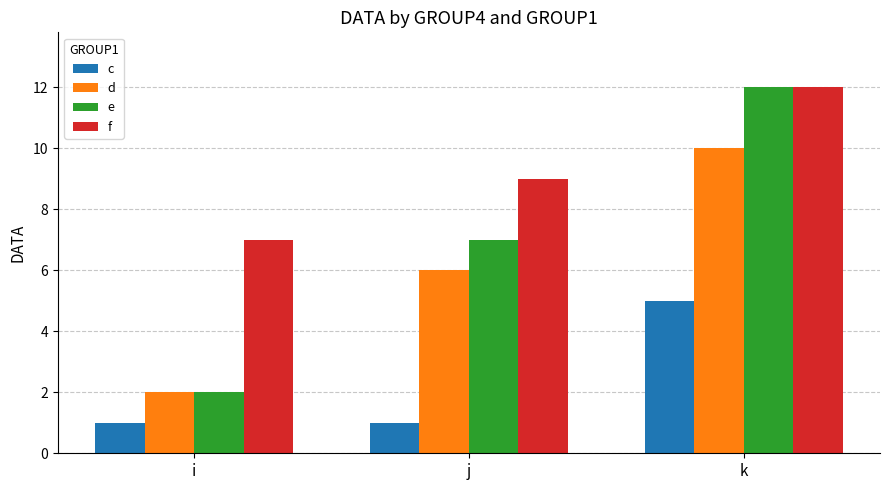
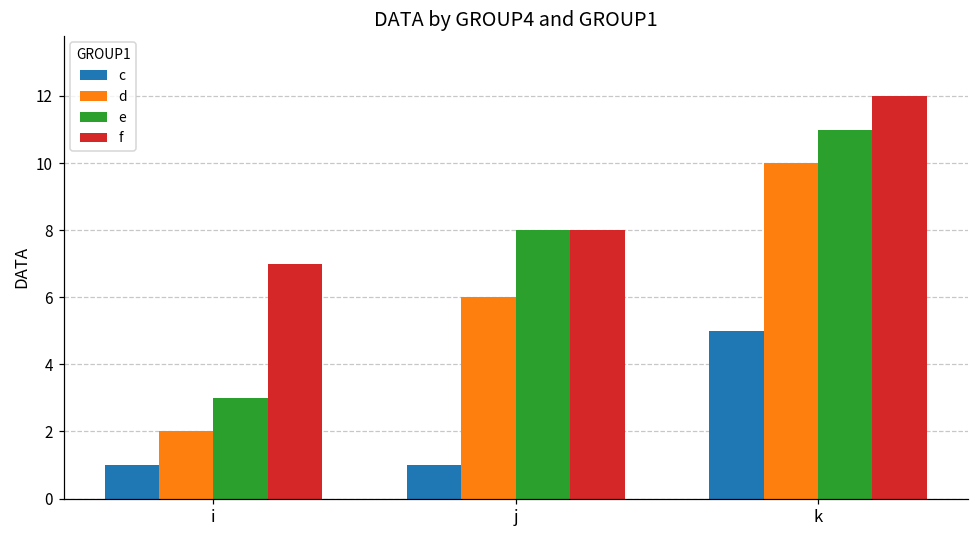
e, i: 2 -> 3
e, j: 7 -> 8
f, j: 9 -> 8
e, k: 12 -> 11
